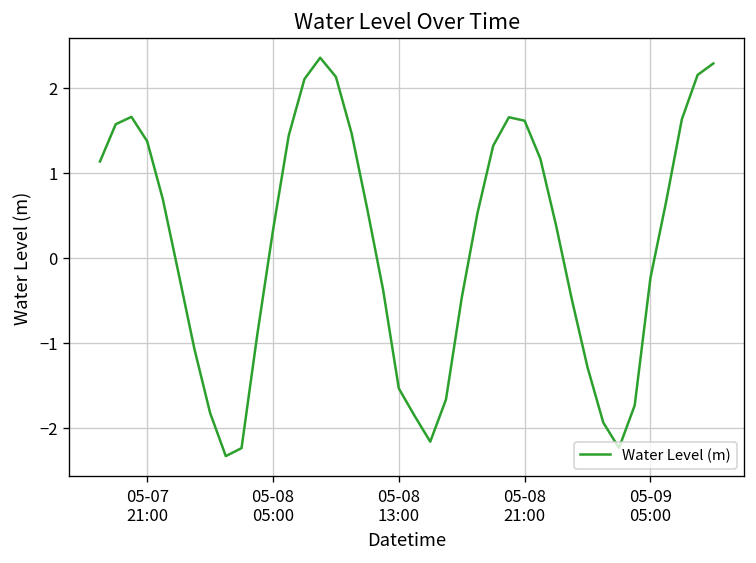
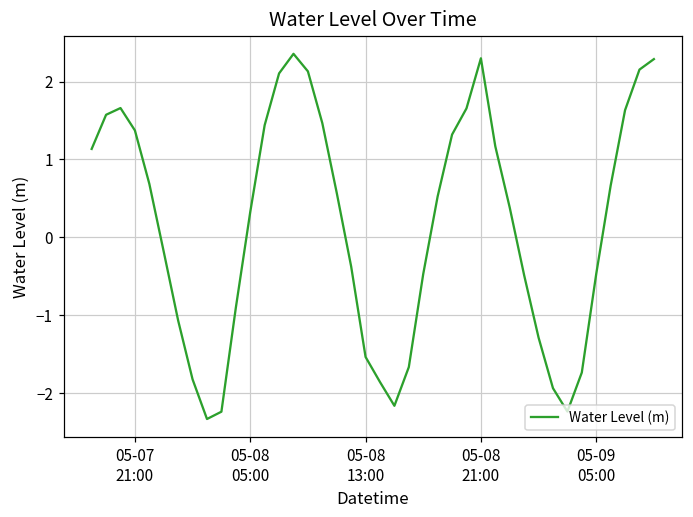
05-08 21:00: 1.6 -> 2.3
05-09 05:00: -0.2 -> -0.5
